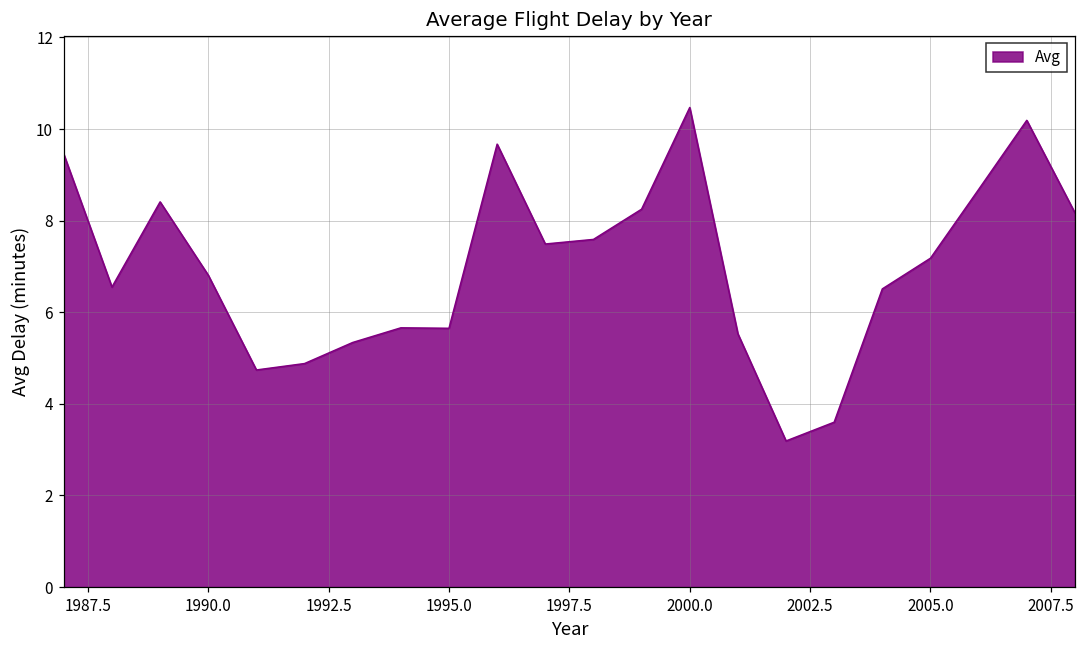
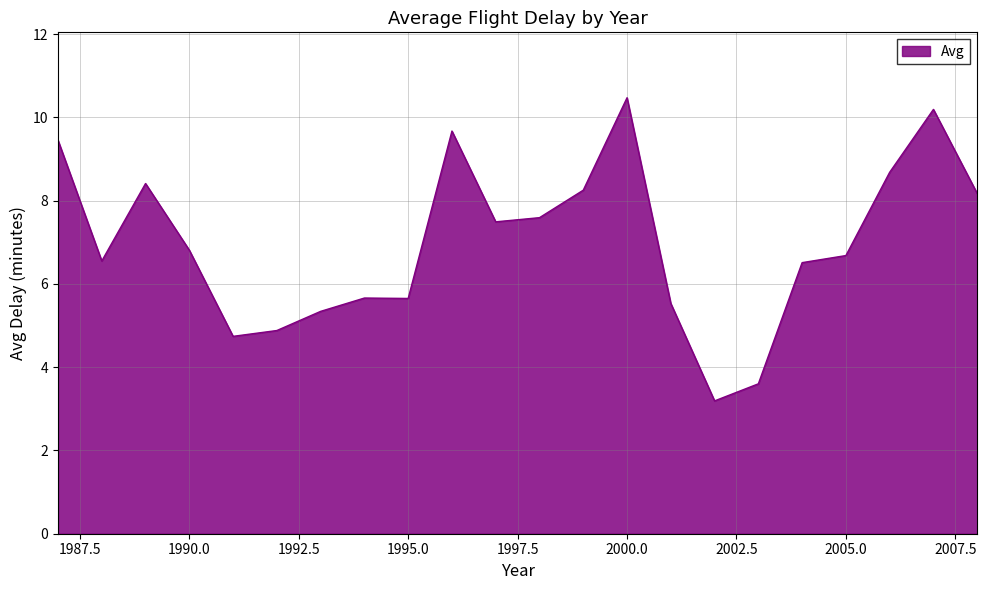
2005.0: 7.2 -> 6.7
